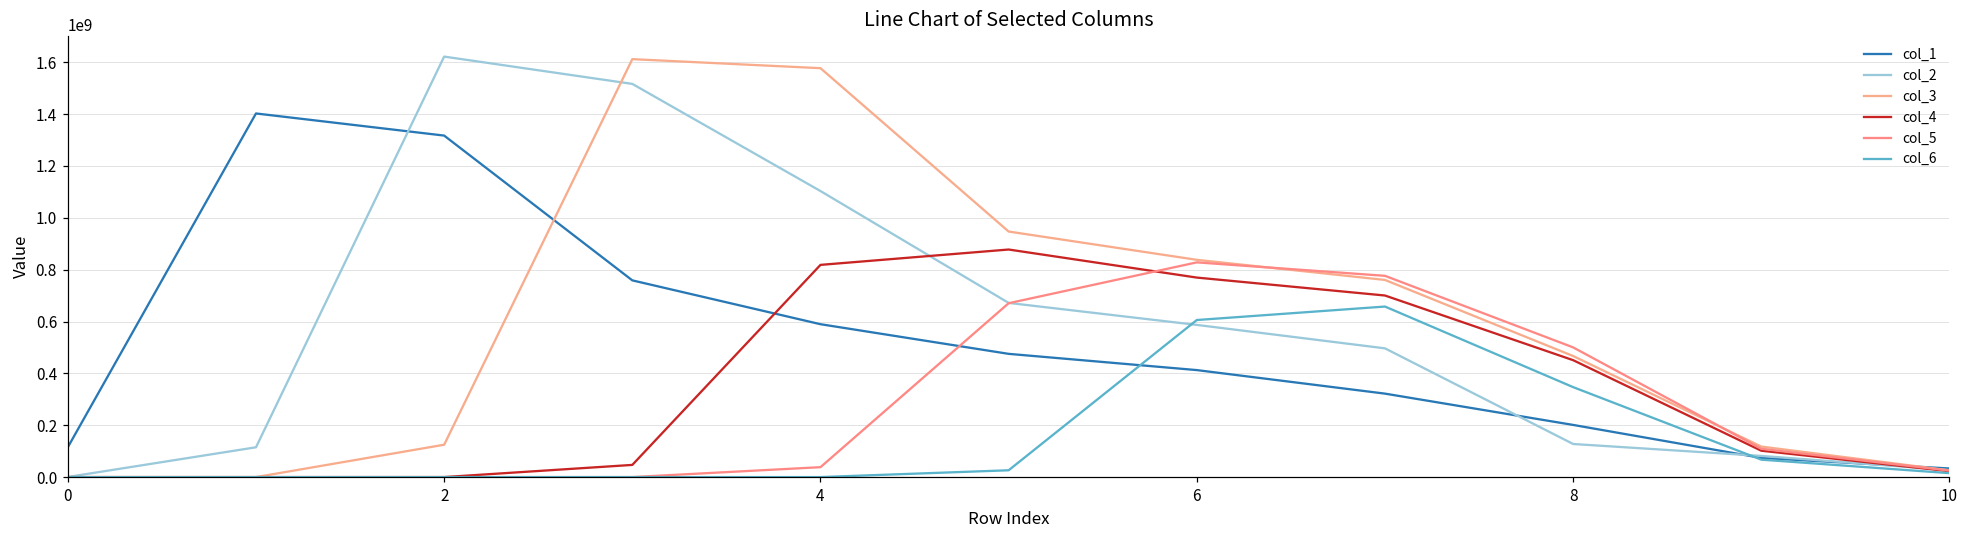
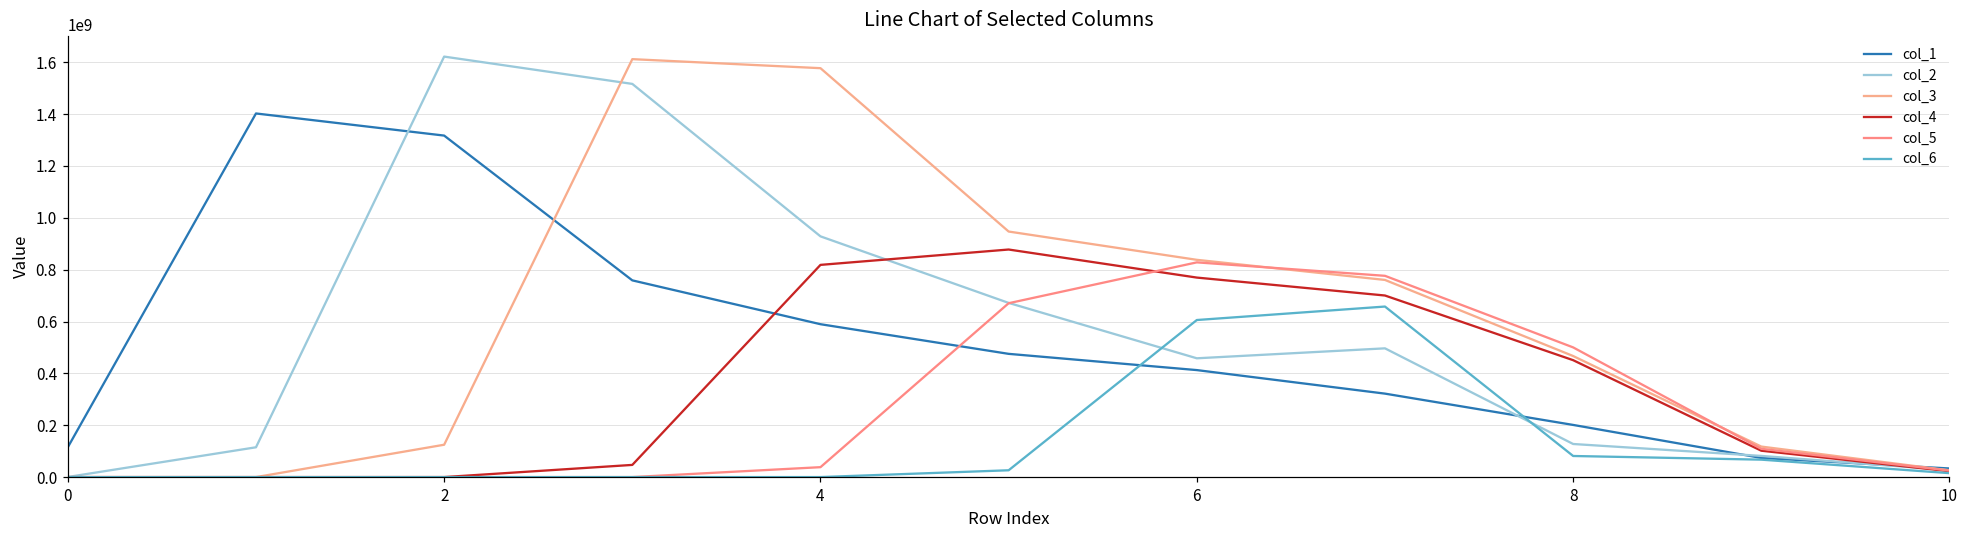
col_2, 4: 1100000000 -> 930000000
col_2, 6: 590000000 -> 460000000
col_6, 8: 350000000 -> 80000000
